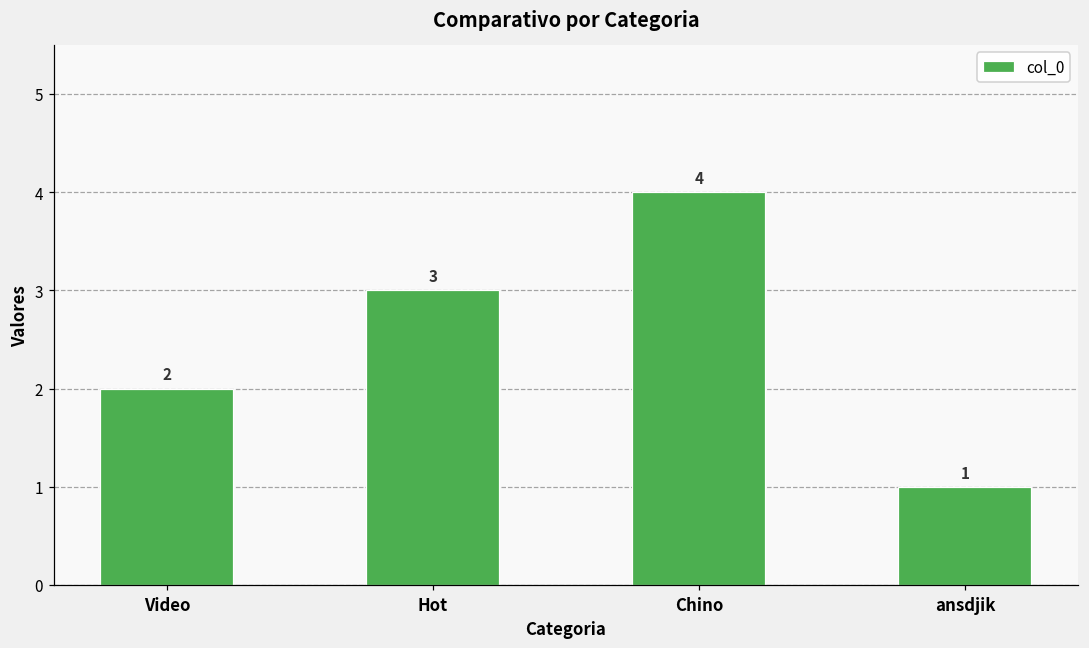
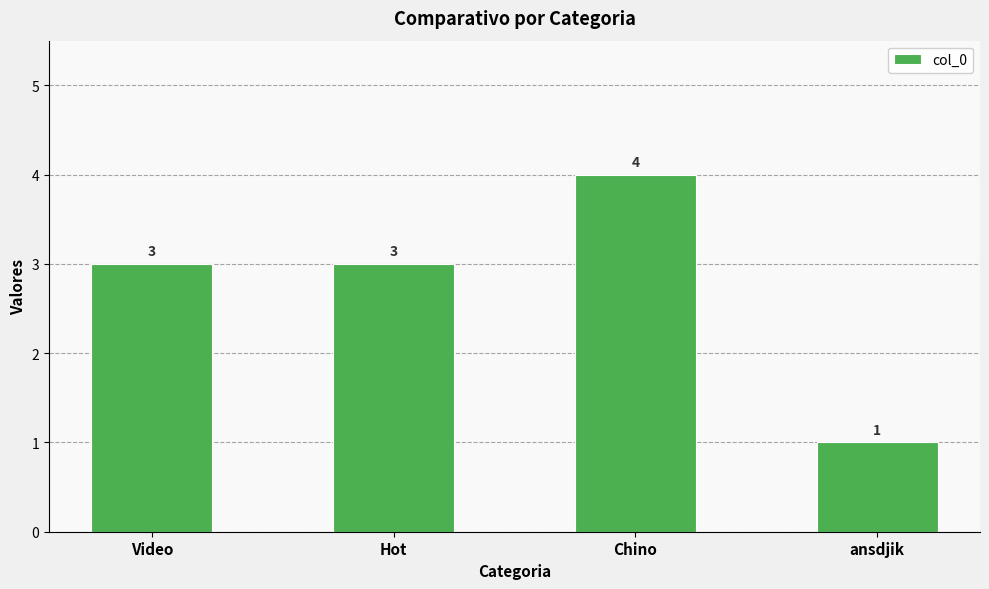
Video: 2 -> 3
